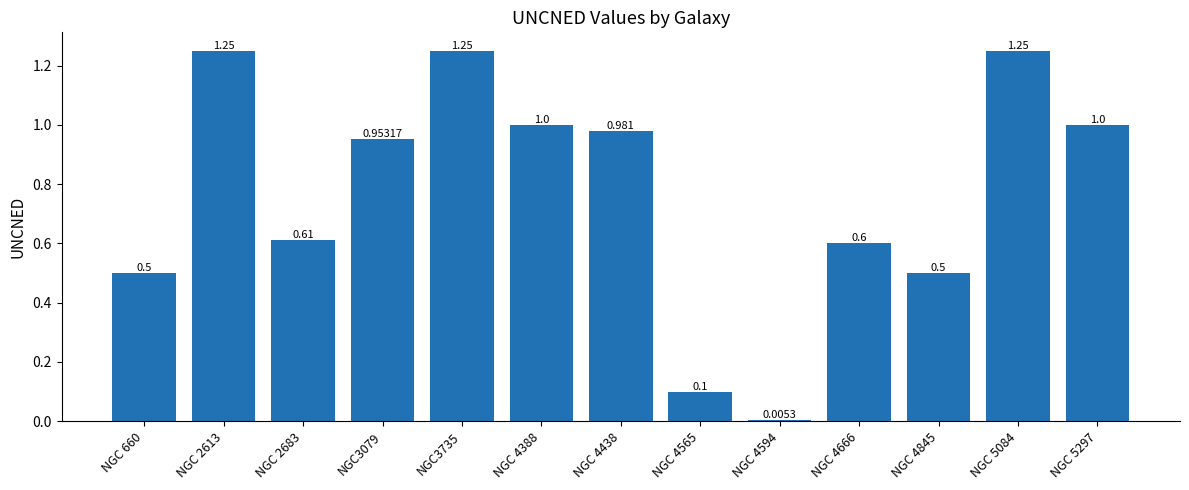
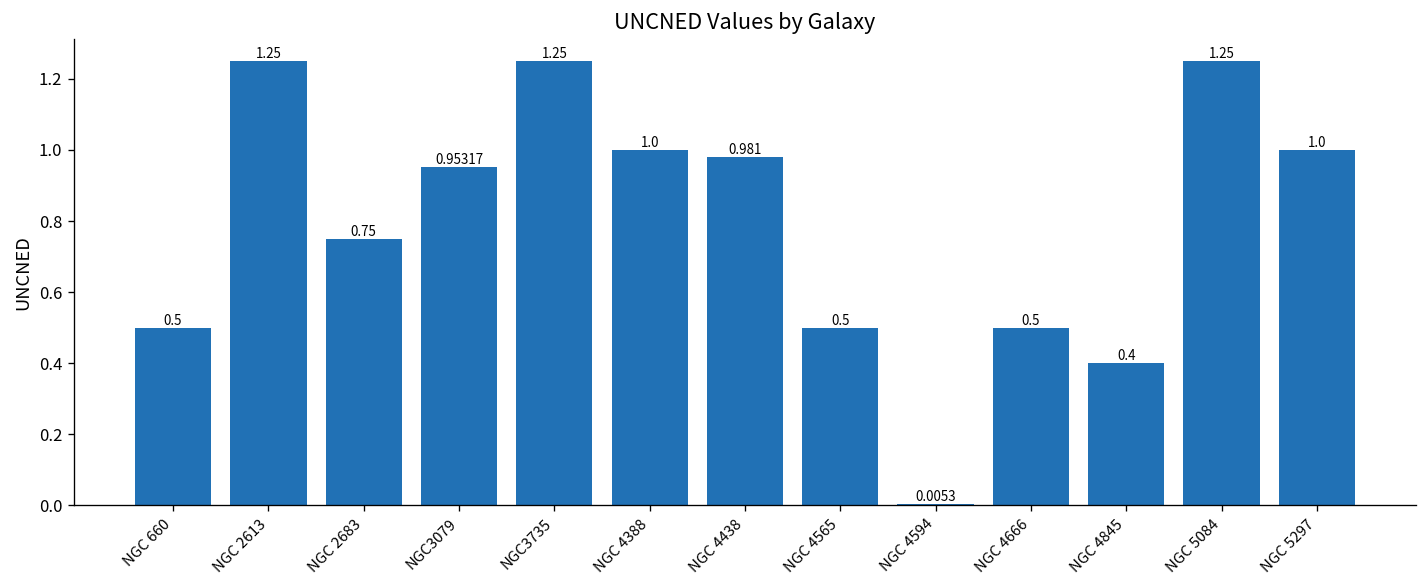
NGC 2683: 0.61 -> 0.75
NGC 4565: 0.1 -> 0.5
NGC 4666: 0.6 -> 0.5
NGC 4845: 0.5 -> 0.4
